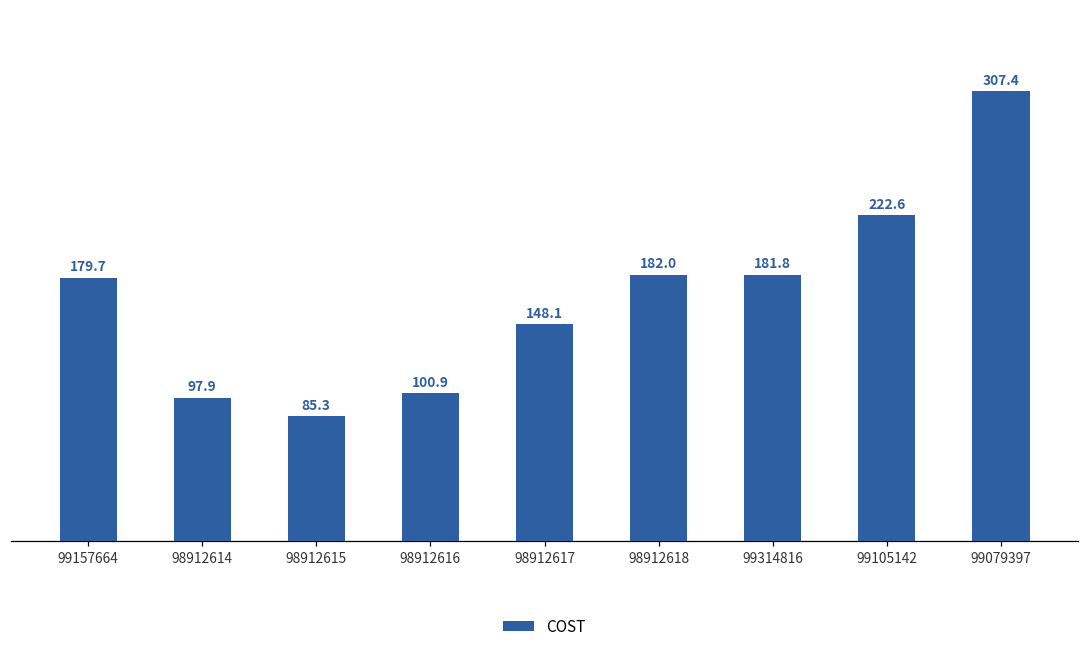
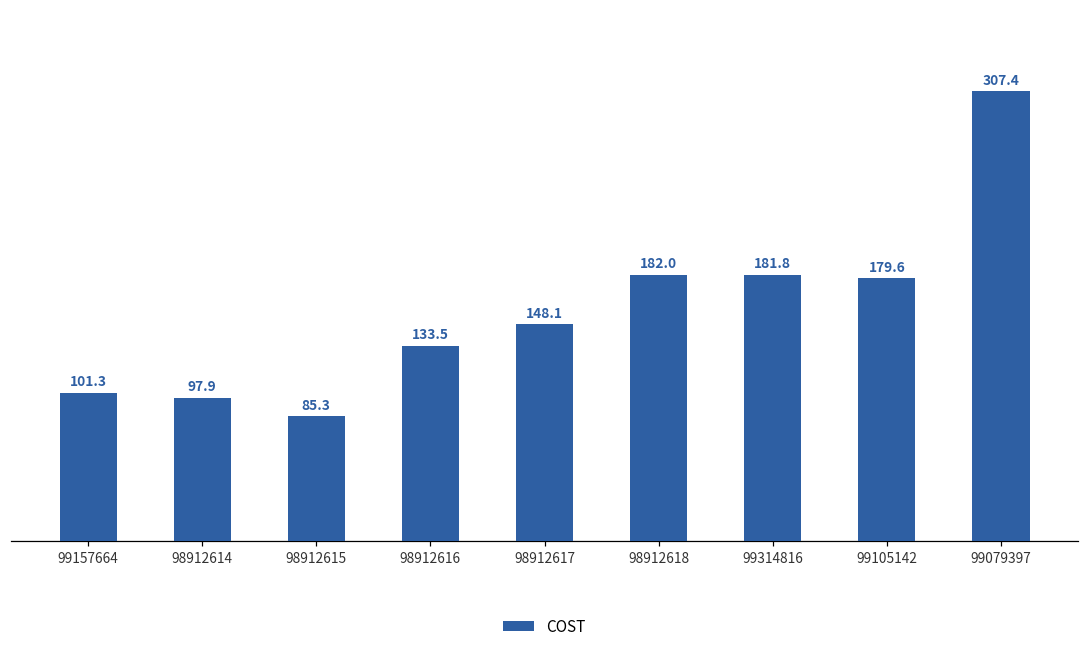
99157664: 179.7 -> 101.3
98912616: 100.9 -> 133.5
99105142: 222.6 -> 179.6
